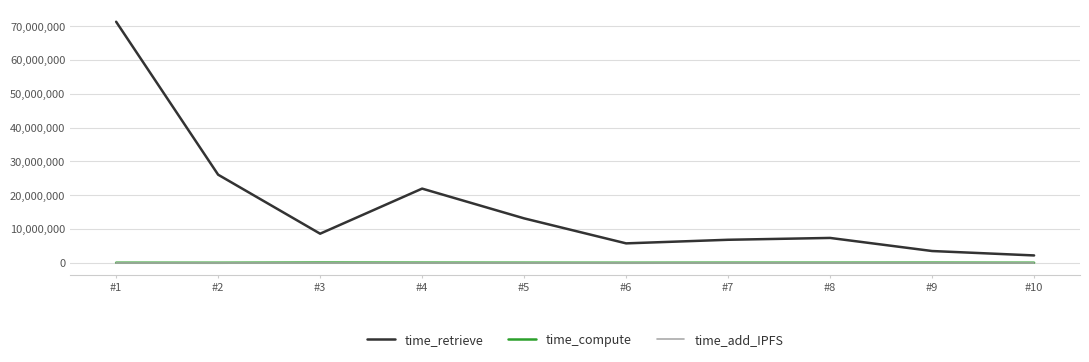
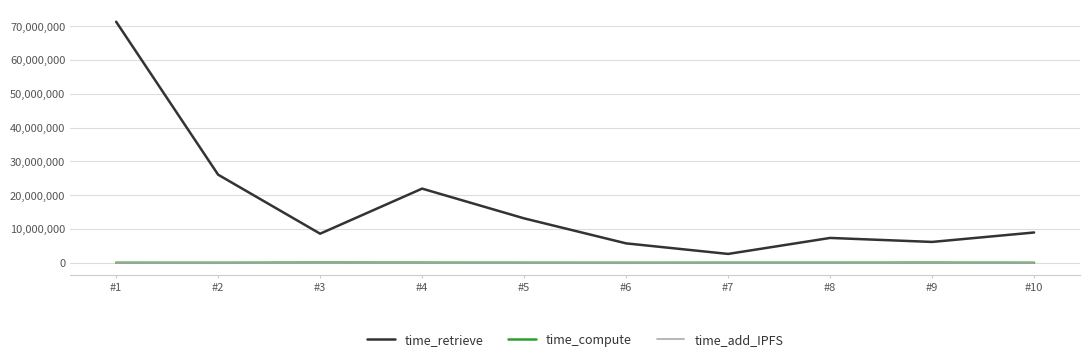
time_retrieve, #7: 7,000,000 -> 3,000,000
time_retrieve, #9: 4,000,000 -> 6,000,000
time_retrieve, #10: 2,000,000 -> 9,000,000
